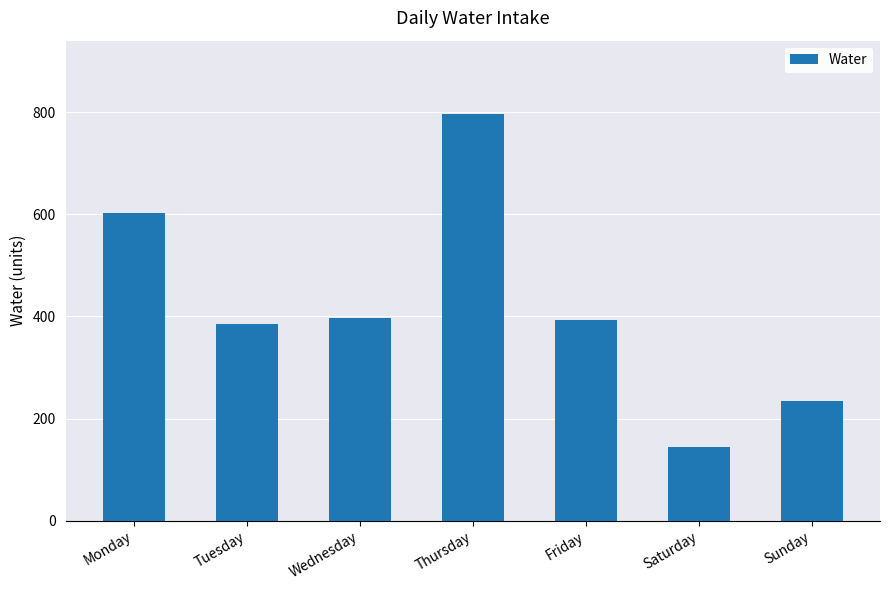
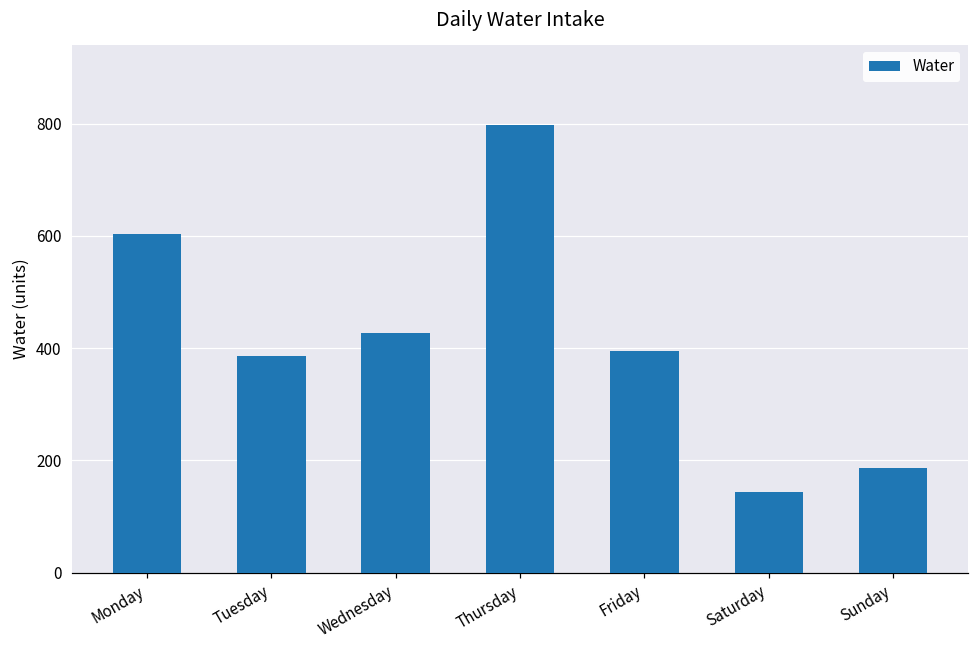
Wednesday: 400 -> 430
Sunday: 240 -> 190
